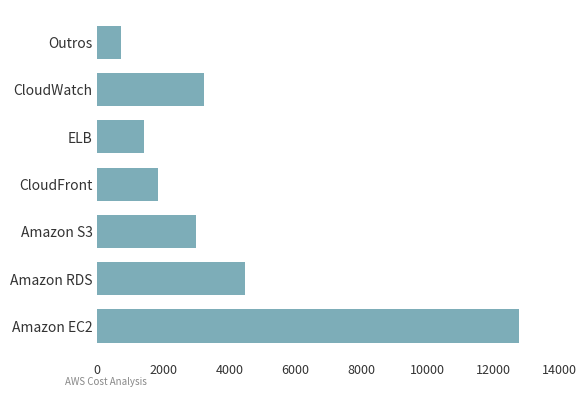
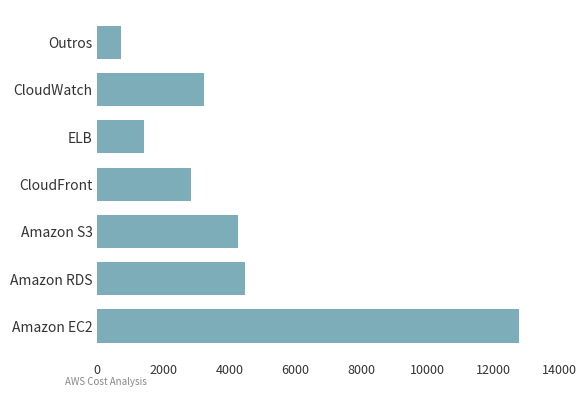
CloudFront: 1800 -> 2800
Amazon S3: 3000 -> 4300
